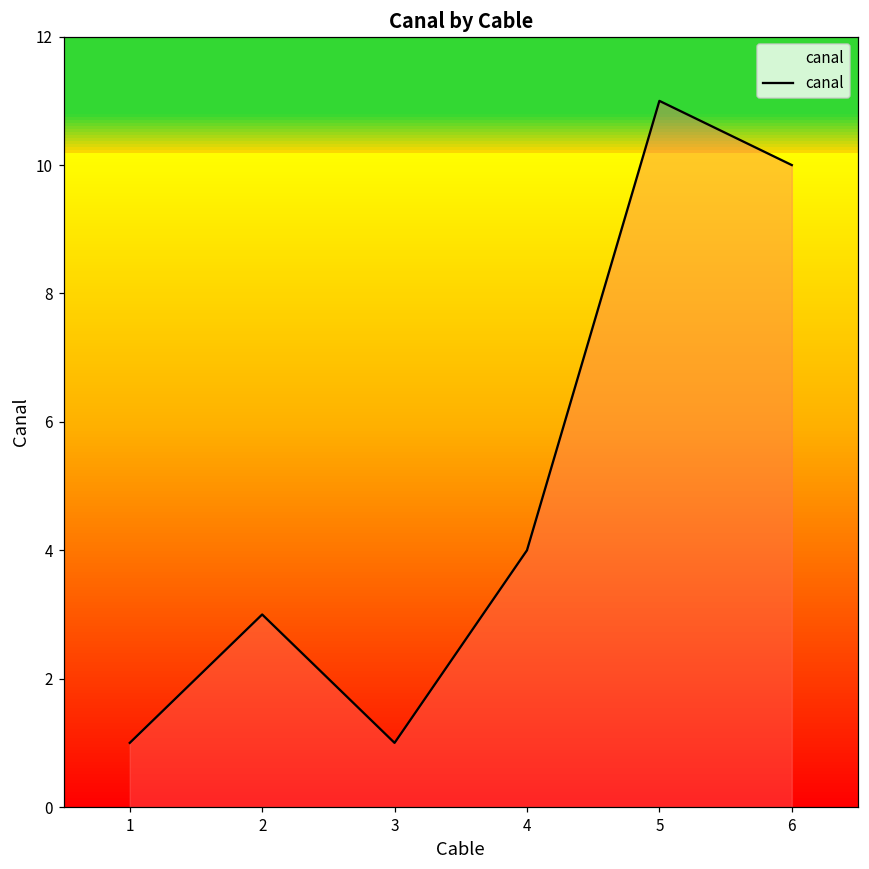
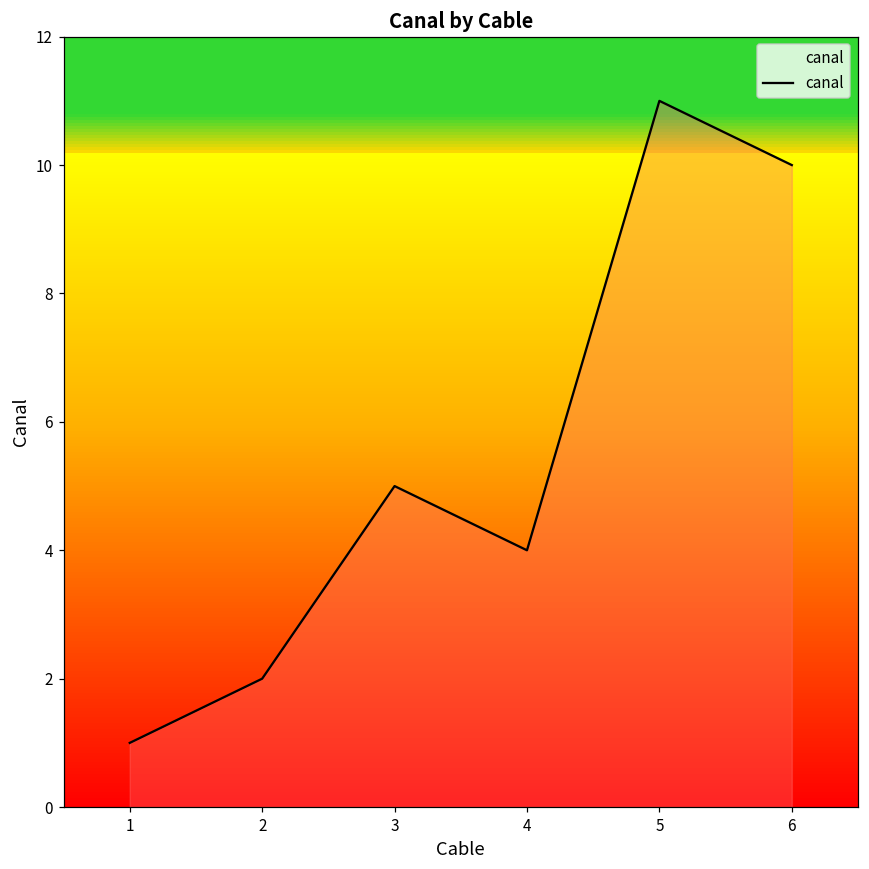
2: 3 -> 2
3: 1 -> 5
